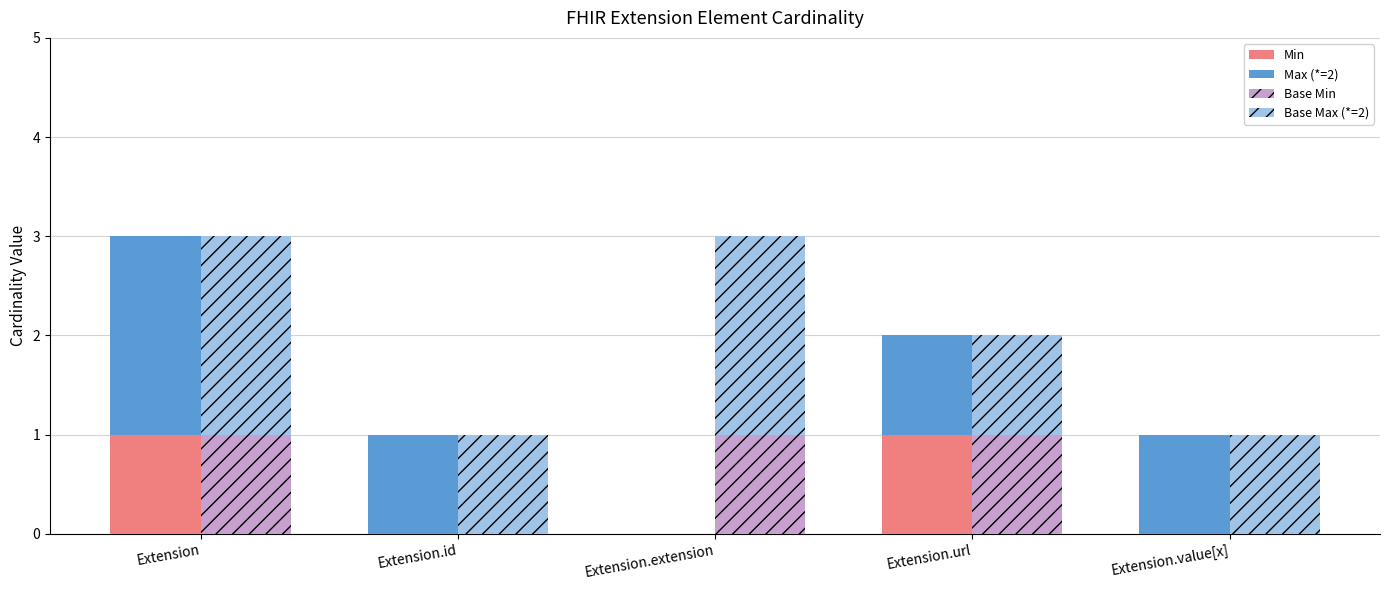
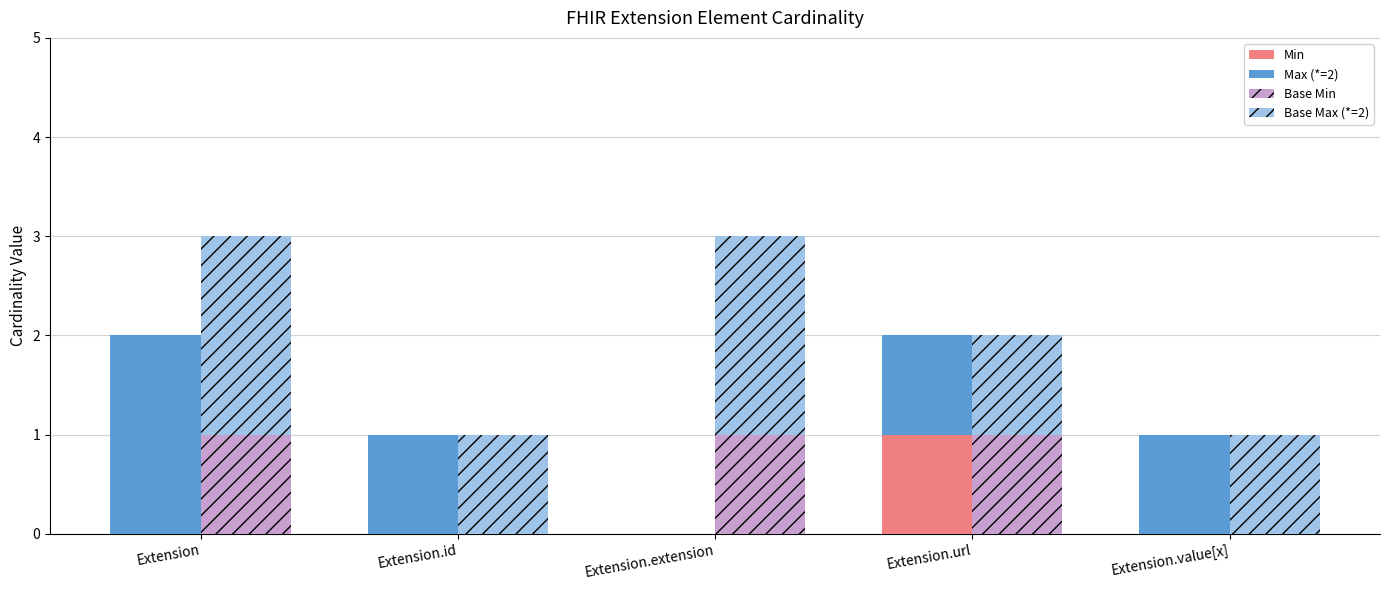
Min, Extension: 1 -> 0
